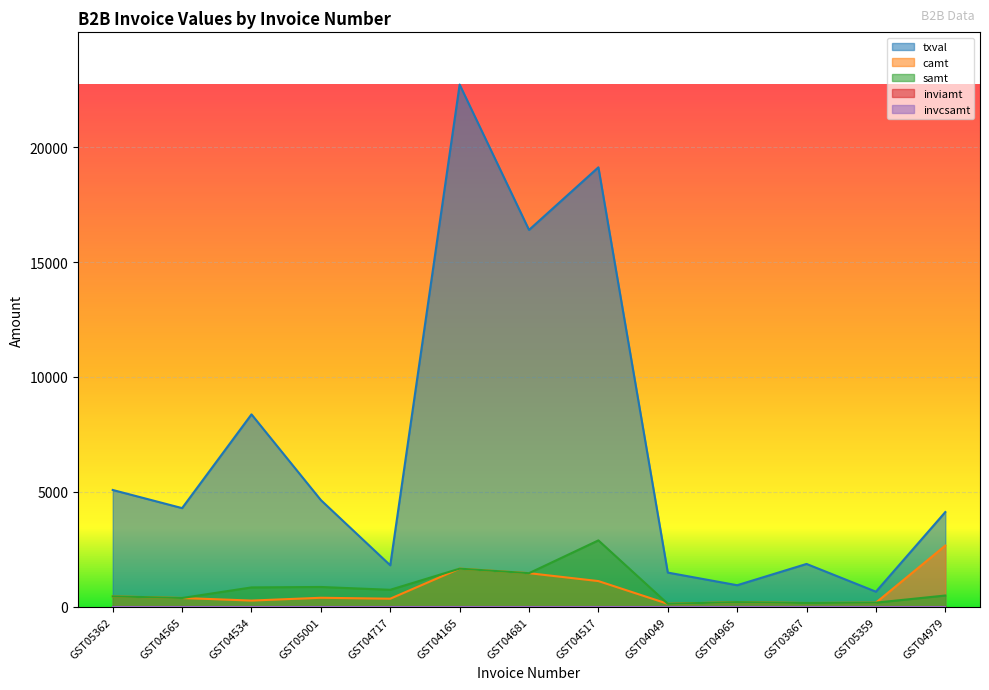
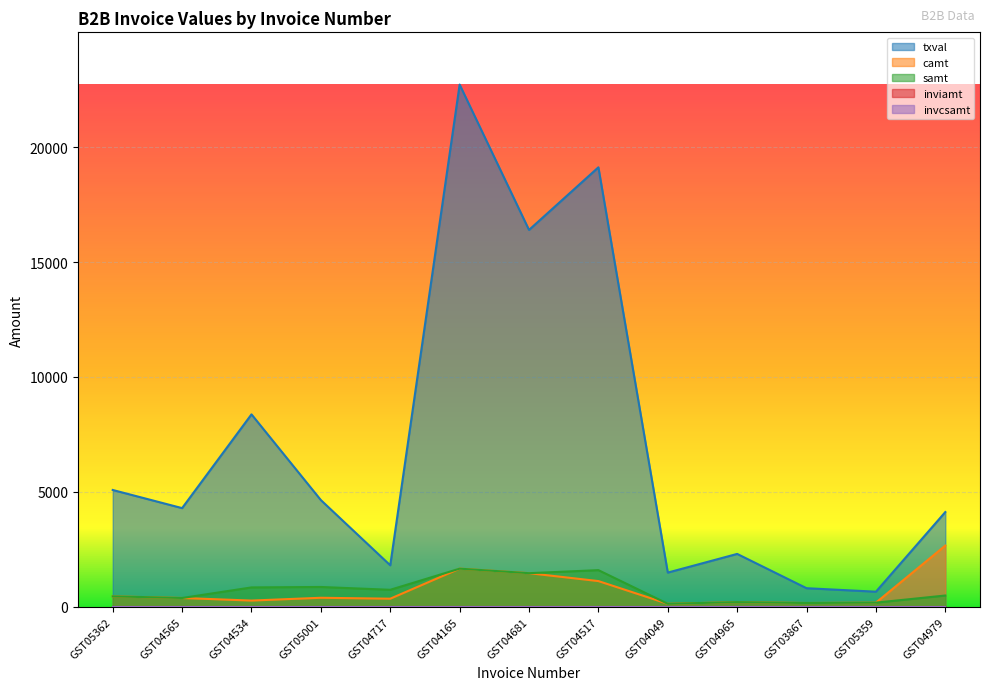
samt, GST04517: 2900 -> 1600
txval, GST04965: 900 -> 2300
txval, GST03867: 1900 -> 800
